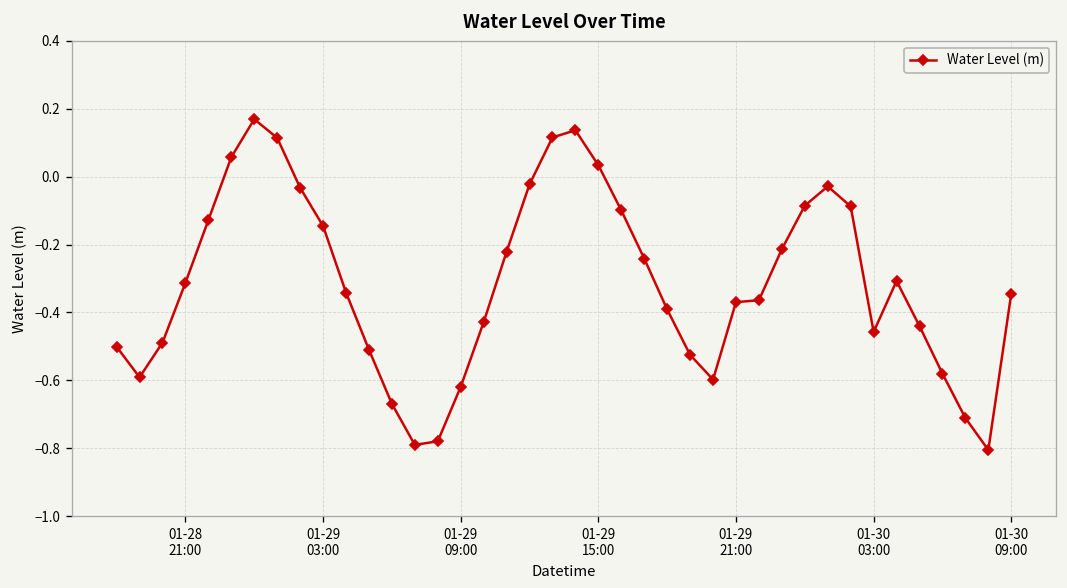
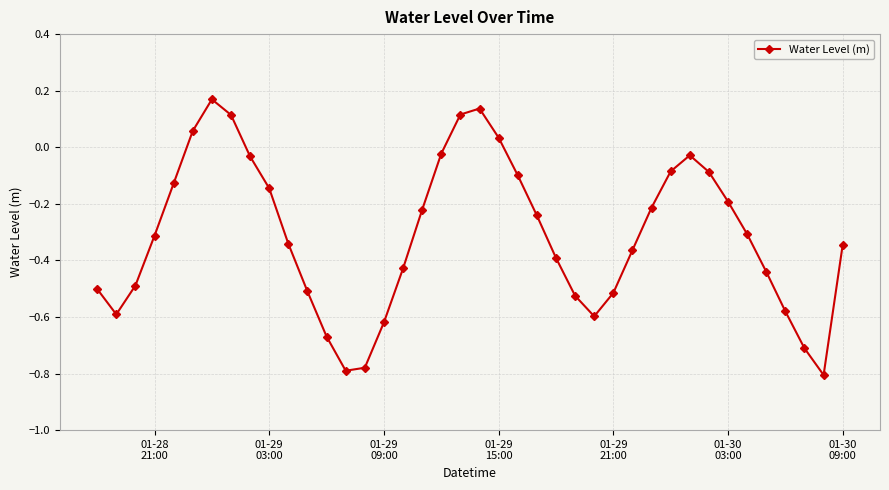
01-29 21:00: -0.37 -> -0.51
01-30 03:00: -0.46 -> -0.19
